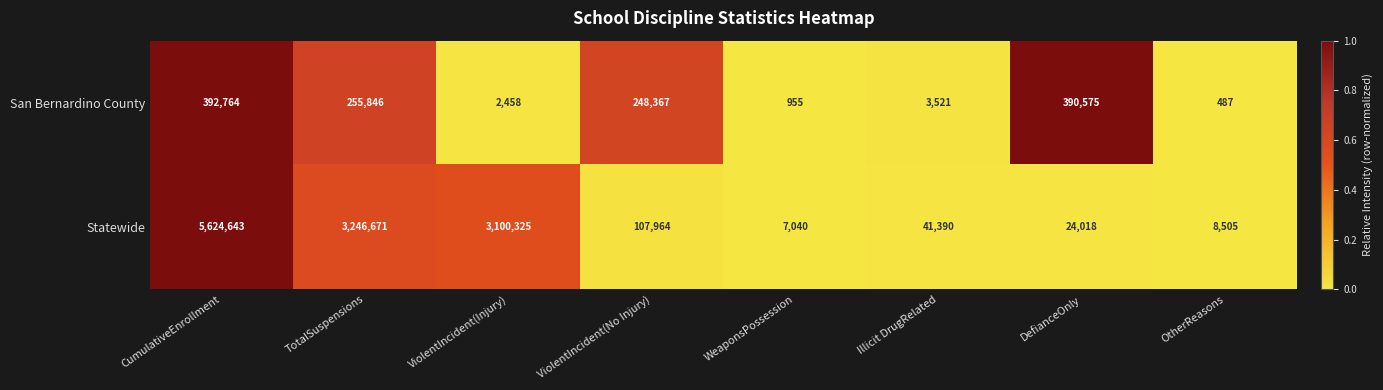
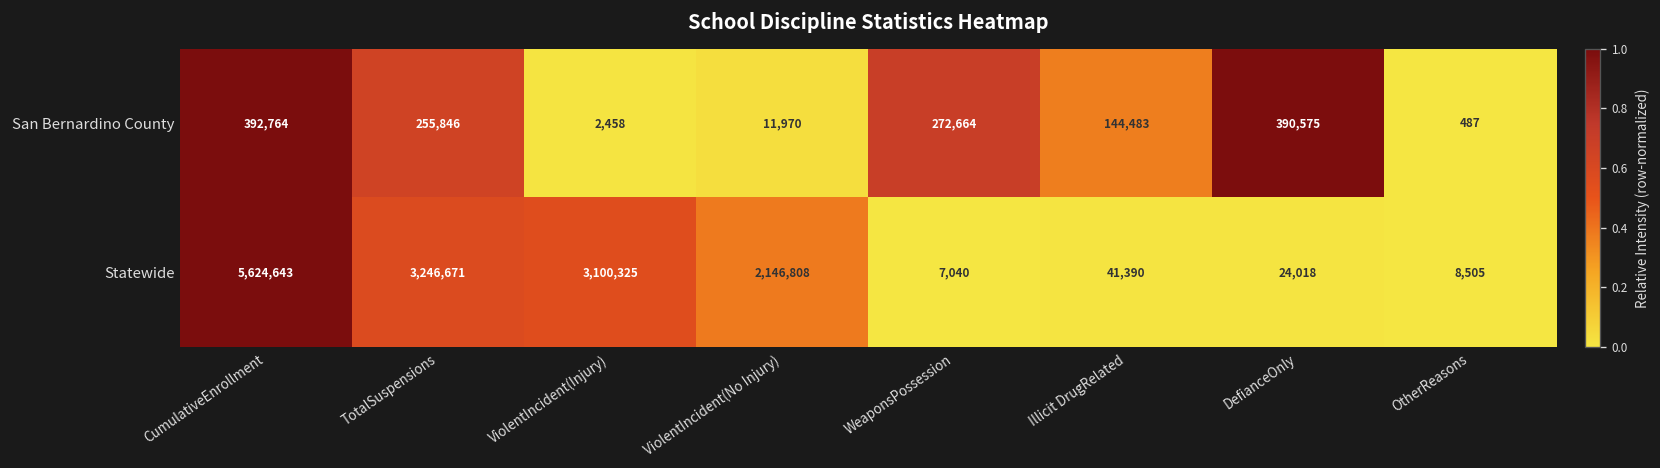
San Bernardino County, ViolentIncident(No Injury): 248,367 -> 11,970
San Bernardino County, WeaponsPossession: 955 -> 272,664
San Bernardino County, Illicit DrugRelated: 3,521 -> 144,483
Statewide, ViolentIncident(No Injury): 107,964 -> 2,146,808
